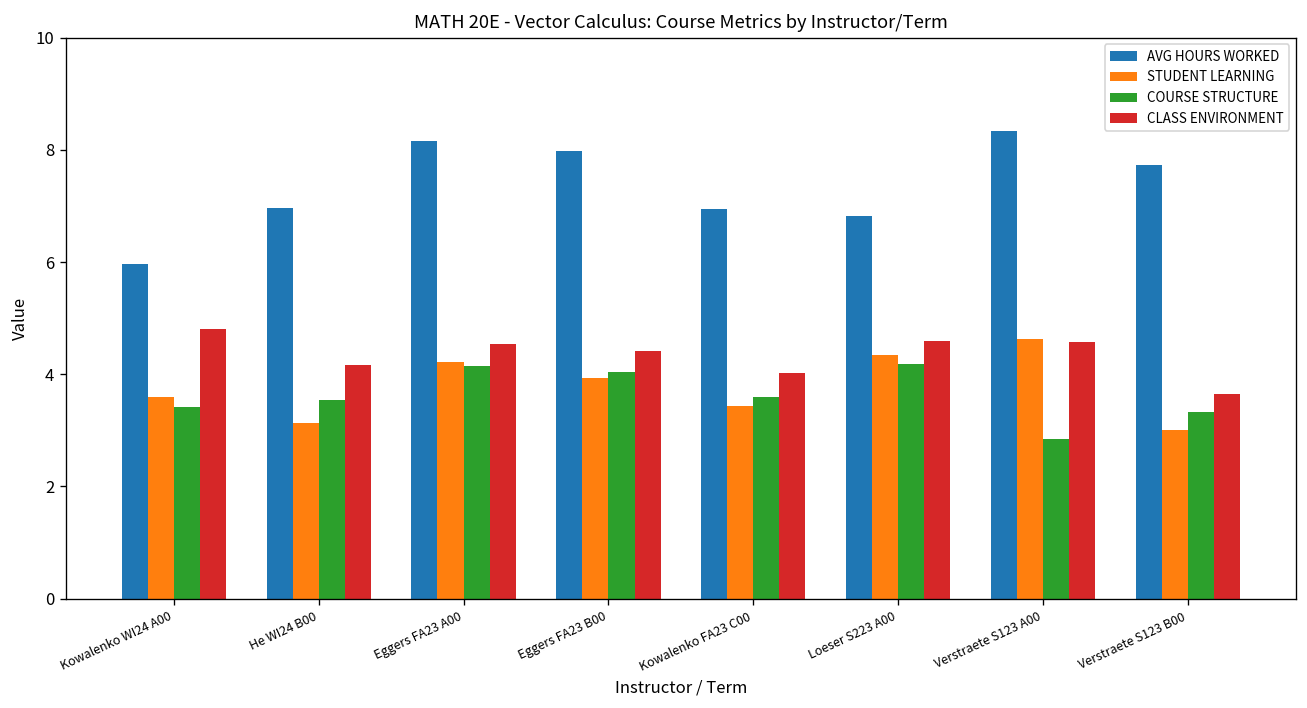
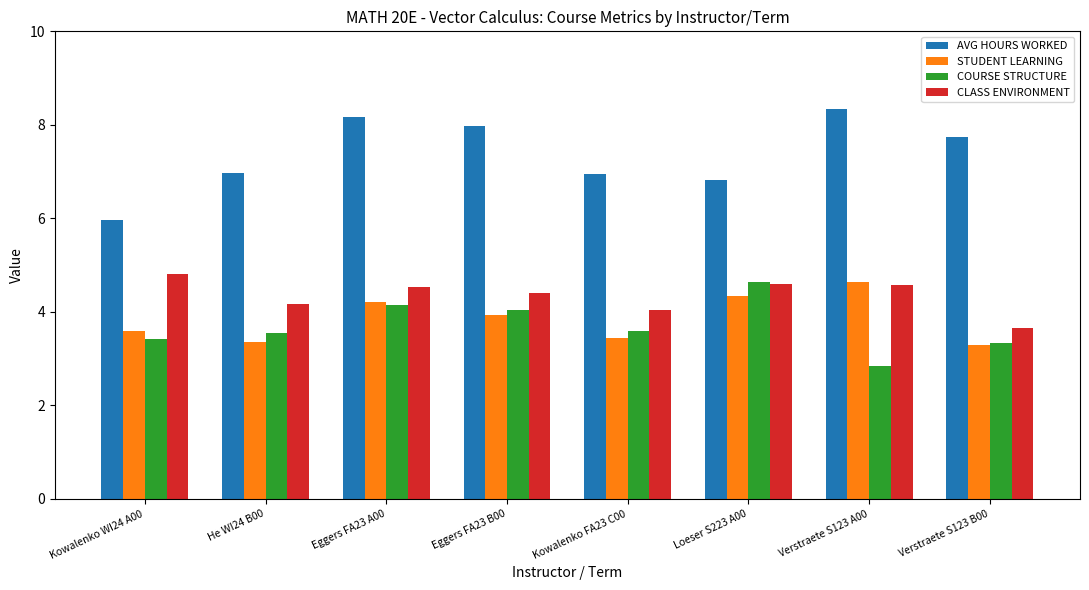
STUDENT LEARNING, He WI24 B00: 3.1 -> 3.4
COURSE STRUCTURE, Loeser S223 A00: 4.2 -> 4.6
STUDENT LEARNING, Verstraete S123 B00: 3.0 -> 3.3
